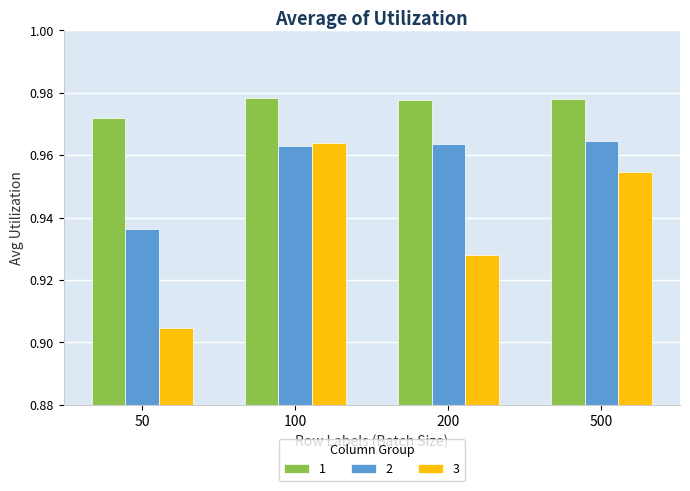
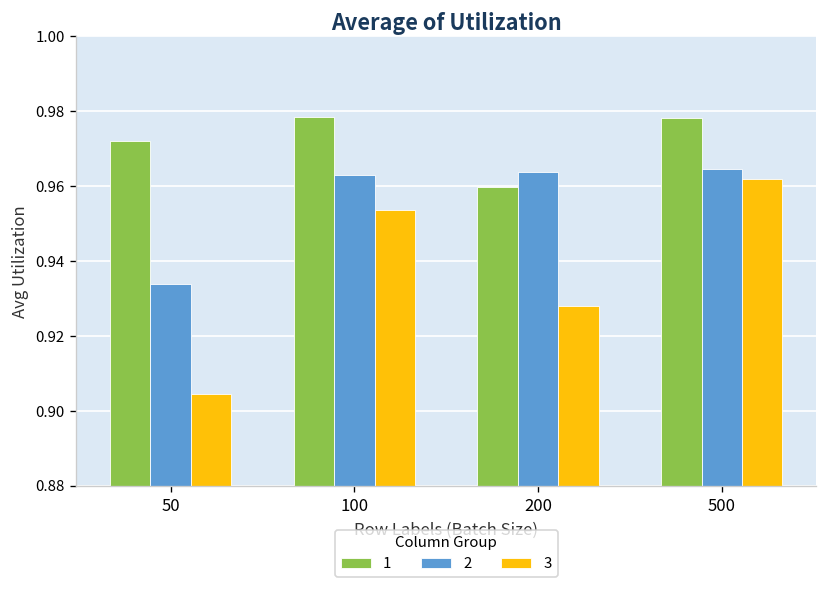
2, 50: 0.937 -> 0.934
3, 100: 0.964 -> 0.953
1, 200: 0.978 -> 0.960
3, 500: 0.955 -> 0.962
